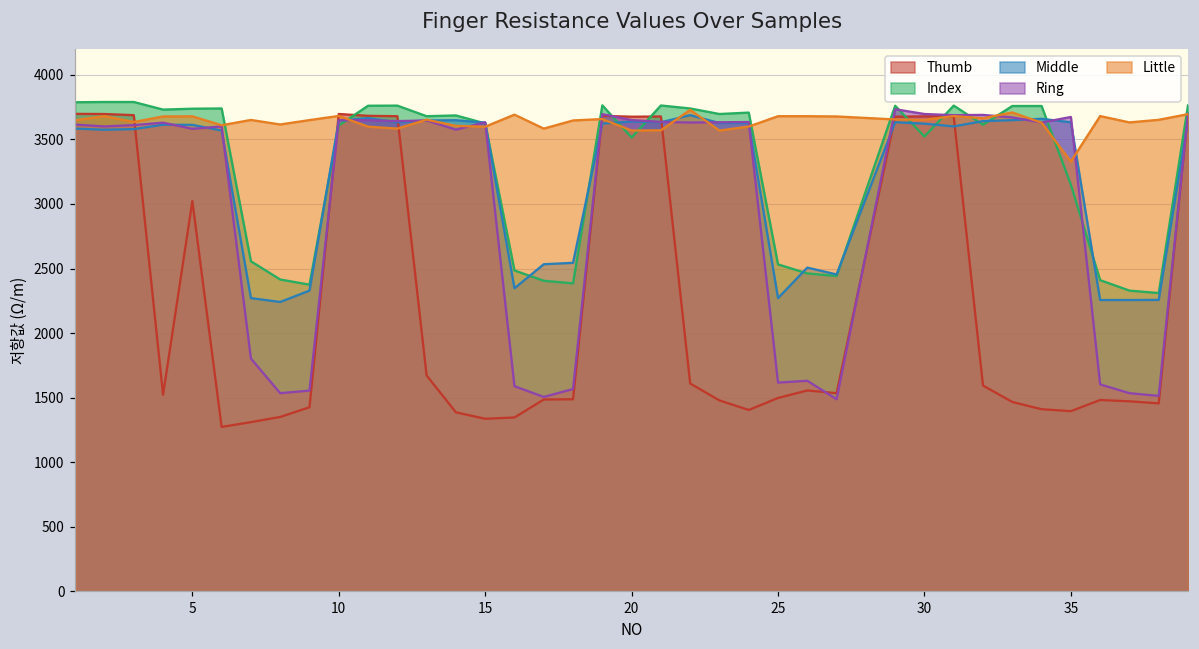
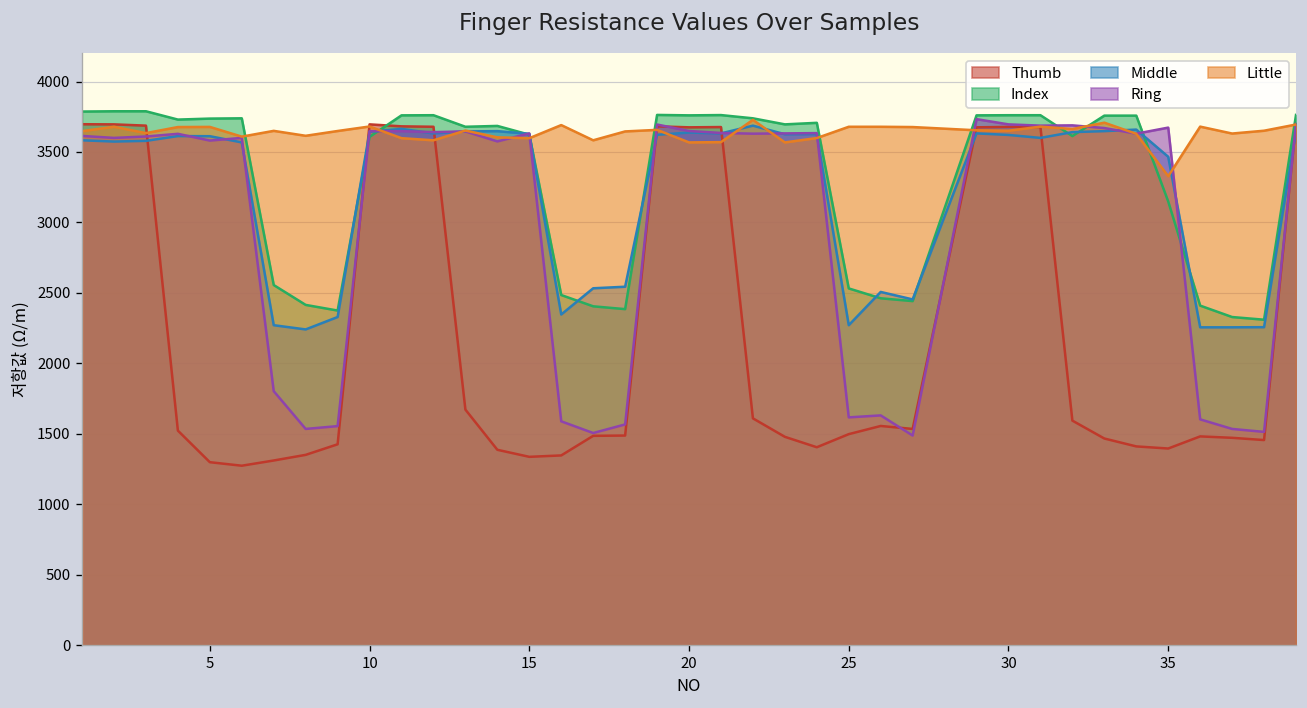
Thumb, 5: 3020 -> 1300
Index, 20: 3510 -> 3760
Index, 30: 3520 -> 3760
Middle, 35: 3630 -> 3470
